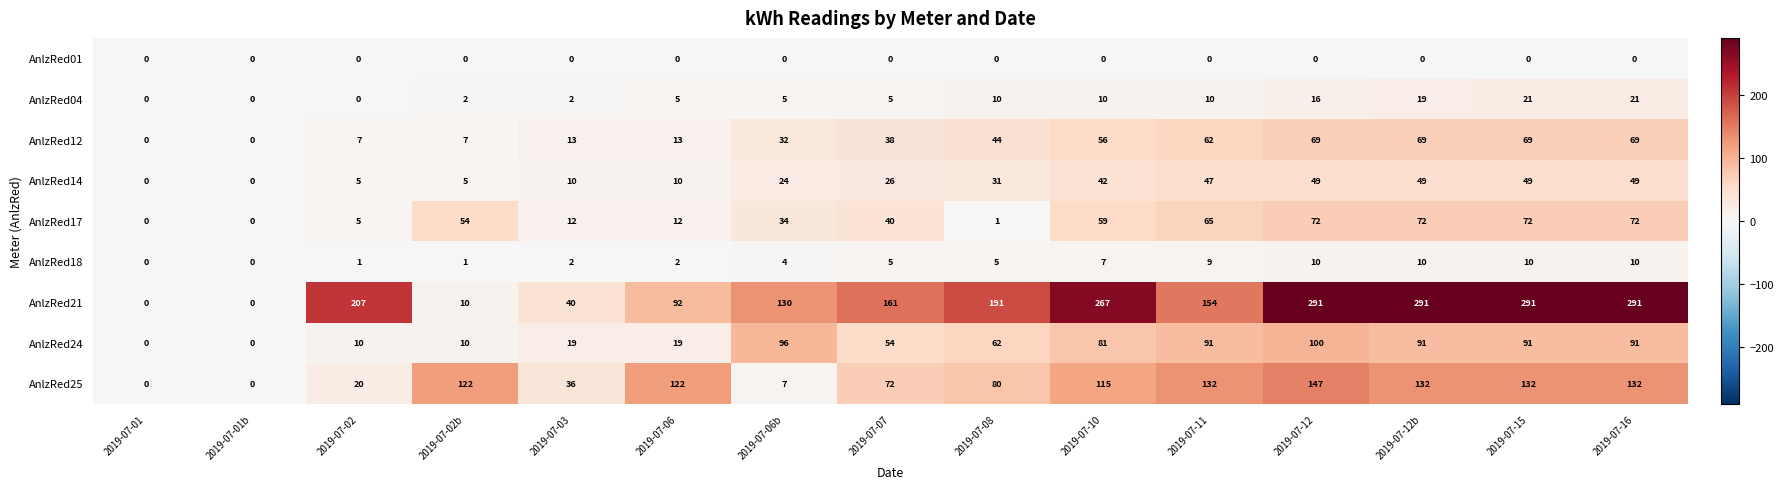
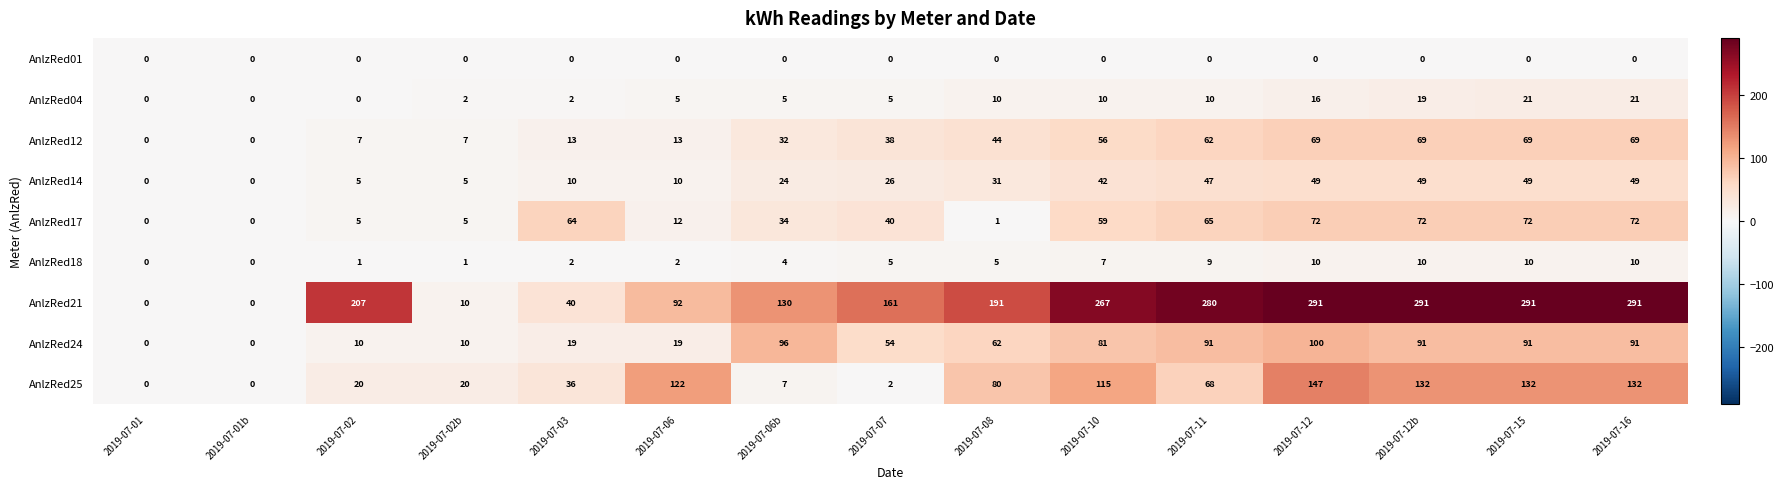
AnlzRed17, 2019-07-02b: 54 -> 5
AnlzRed17, 2019-07-03: 12 -> 64
AnlzRed21, 2019-07-11: 154 -> 280
AnlzRed25, 2019-07-02b: 122 -> 20
AnlzRed25, 2019-07-07: 72 -> 2
AnlzRed25, 2019-07-11: 132 -> 68
